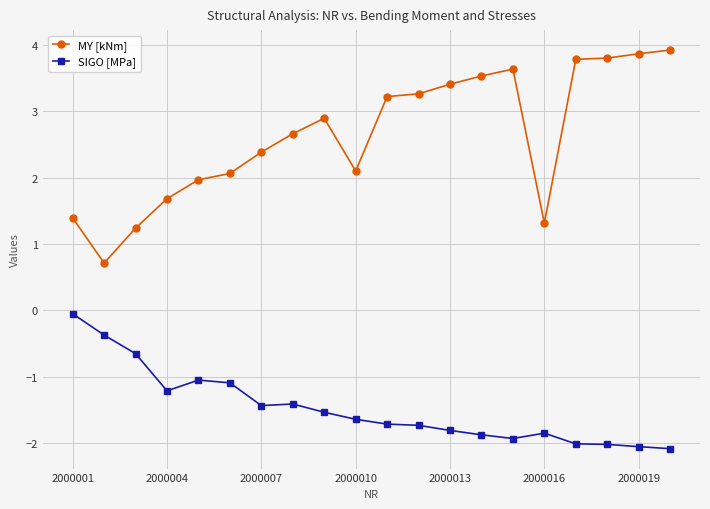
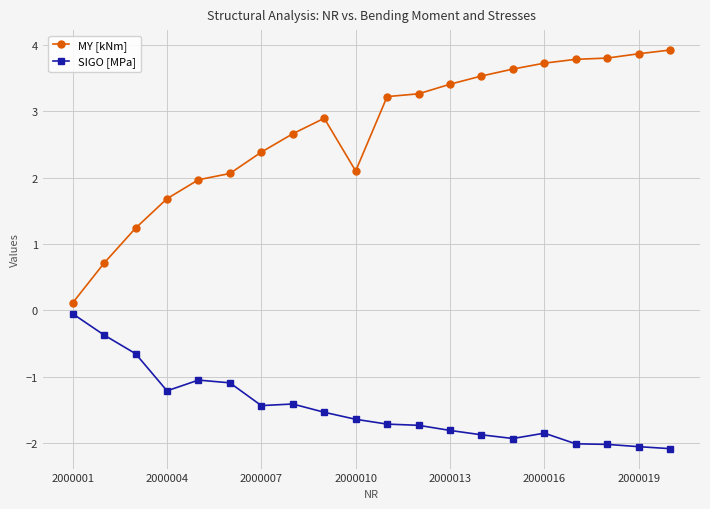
MY [kNm], 2000001: 1.4 -> 0.1
MY [kNm], 2000016: 1.3 -> 3.7
